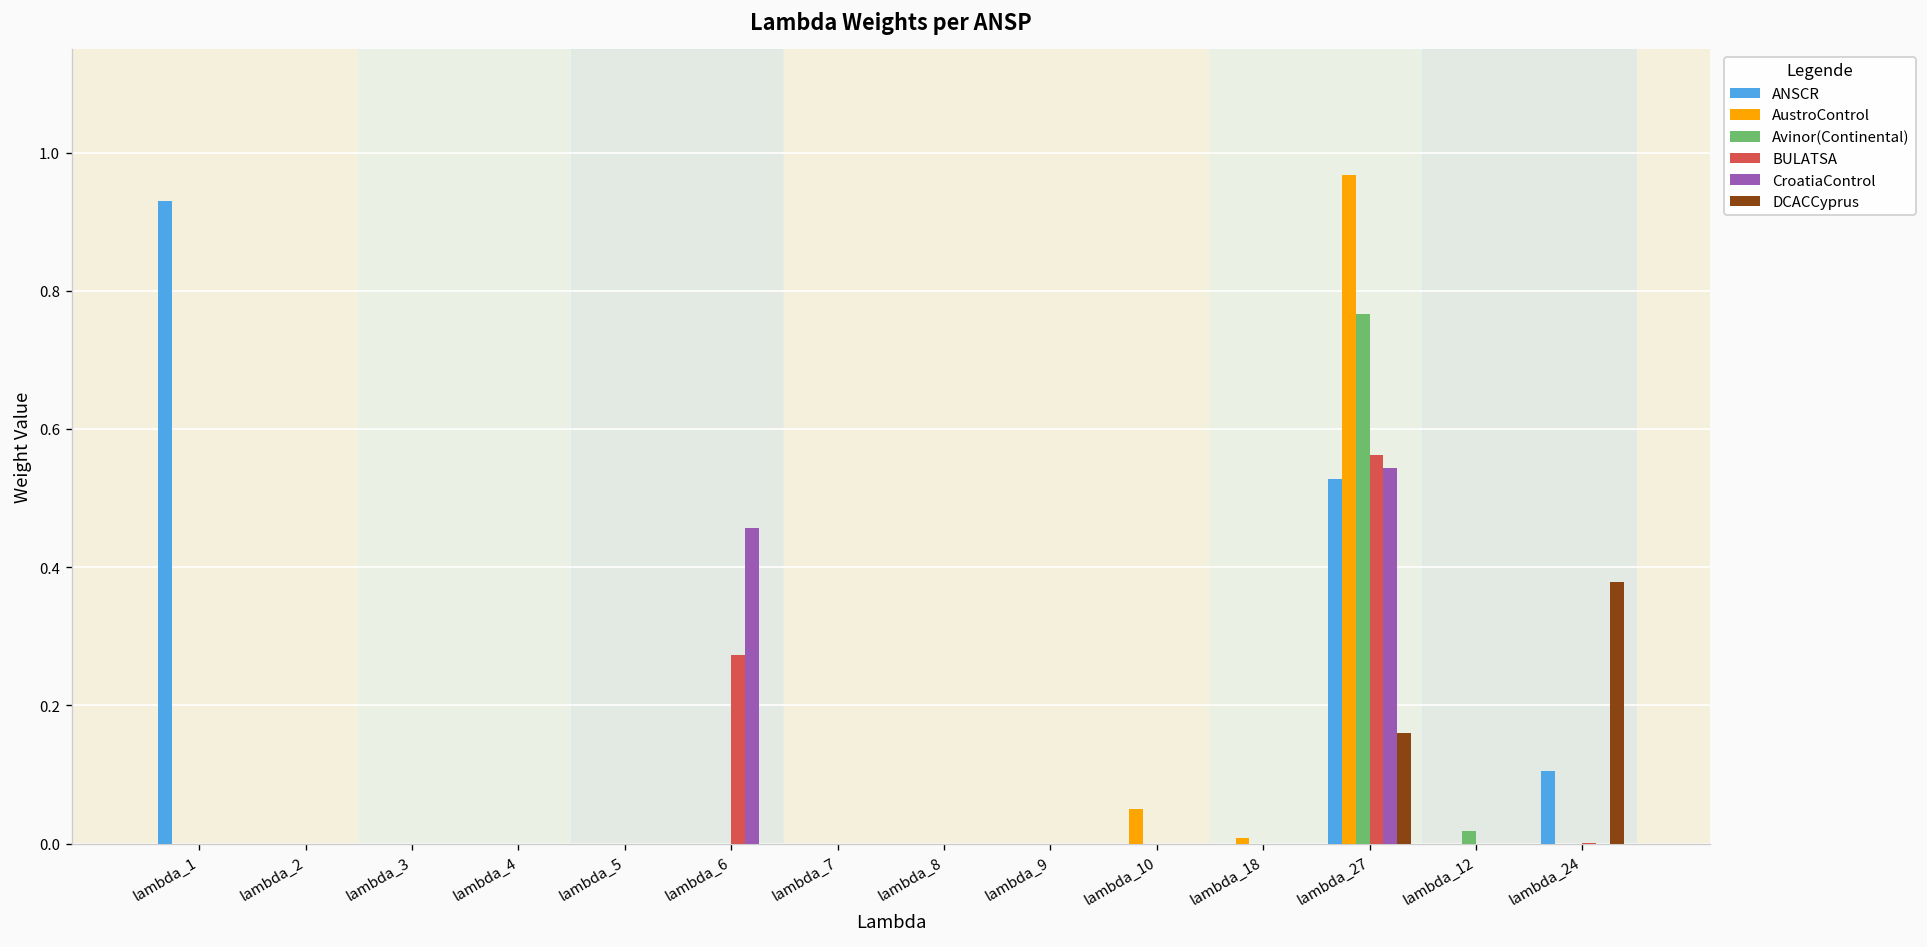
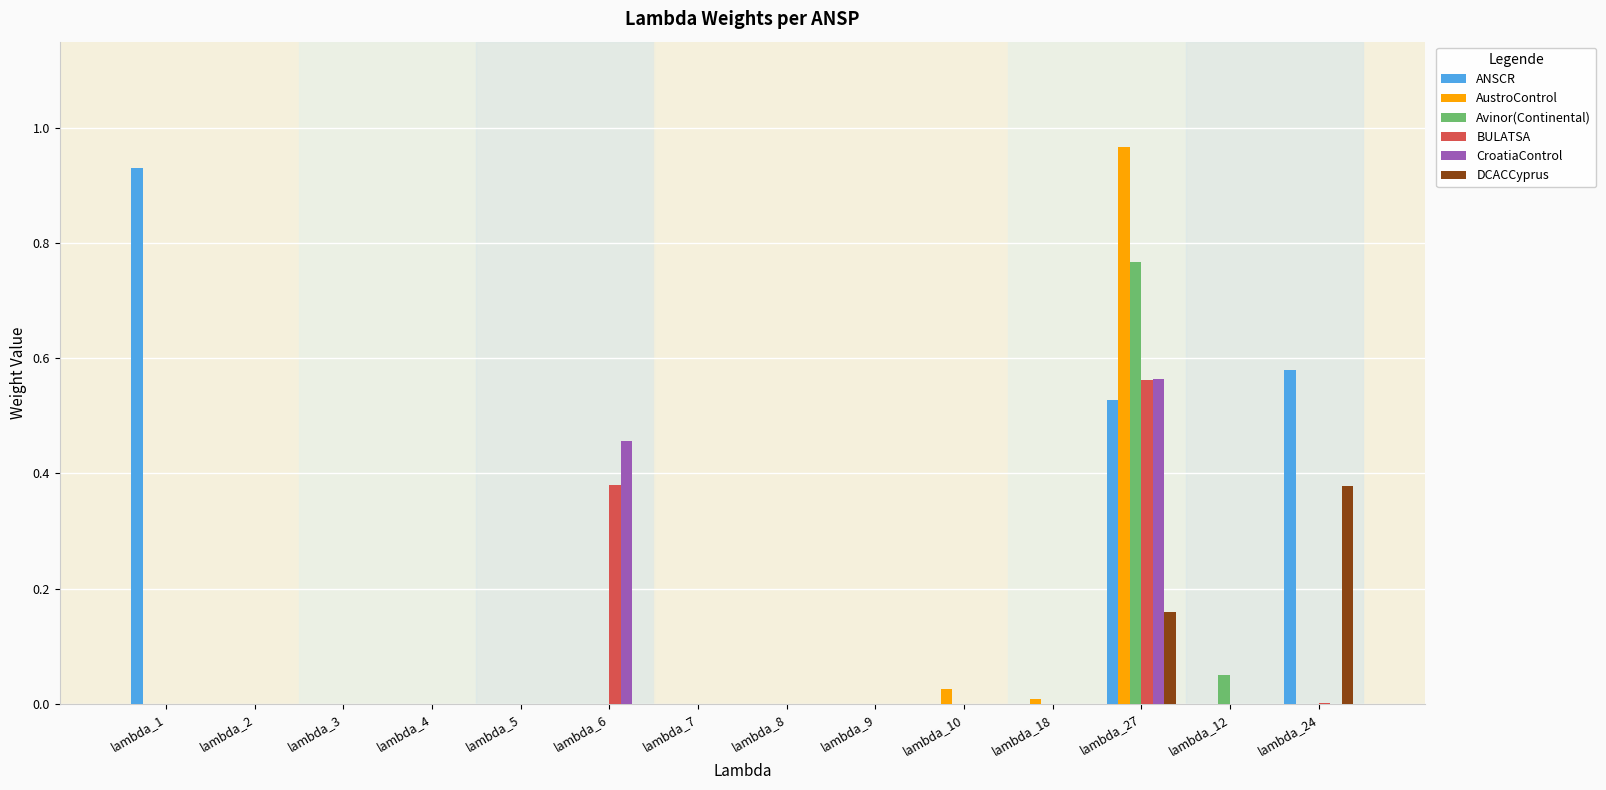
BULATSA, lambda_6: 0.27 -> 0.38
AustroControl, lambda_10: 0.05 -> 0.02
CroatiaControl, lambda_27: 0.54 -> 0.56
Avinor(Continental), lambda_12: 0.02 -> 0.05
ANSCR, lambda_24: 0.10 -> 0.58
